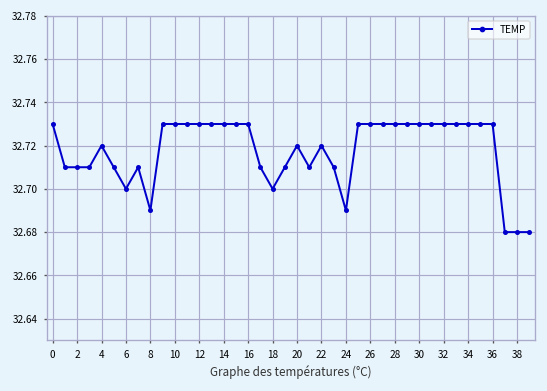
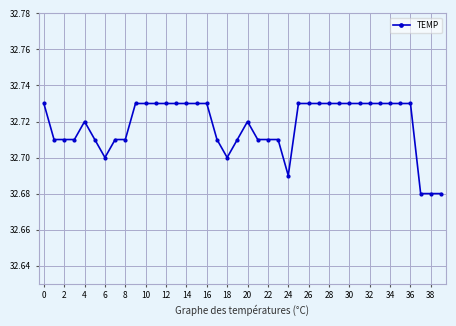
8: 32.69 -> 32.71
22: 32.72 -> 32.71
